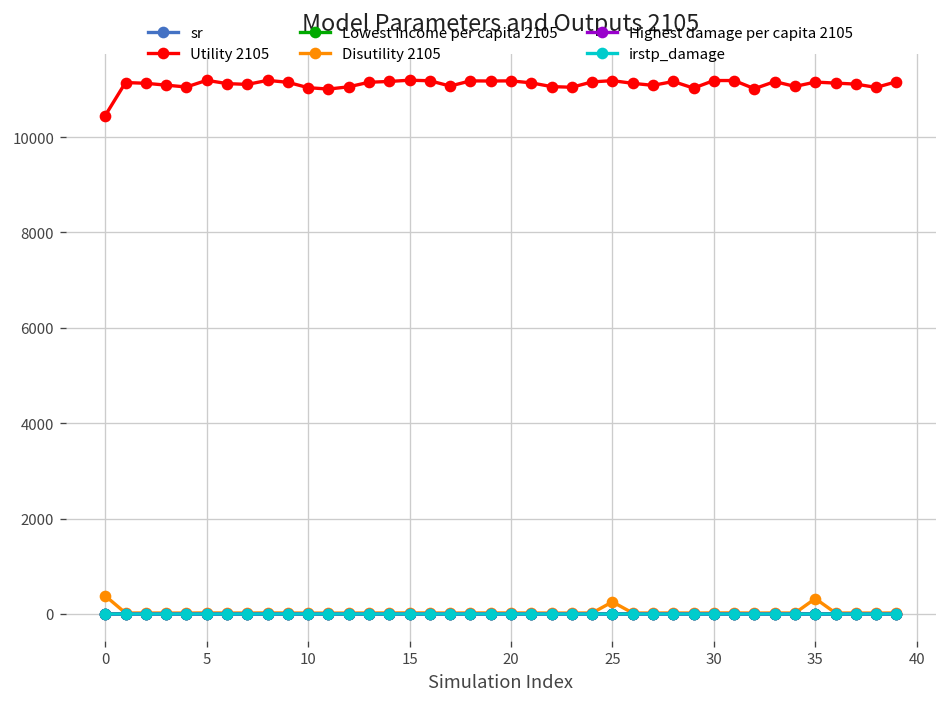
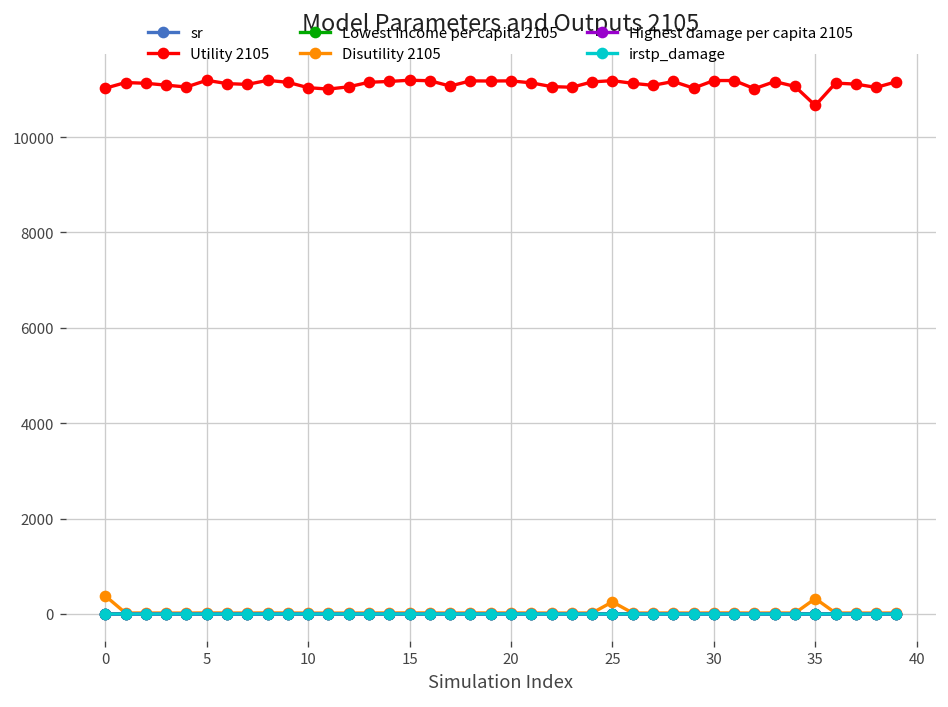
Utility 2105, 0: 10500 -> 11000
Utility 2105, 35: 11200 -> 10700
